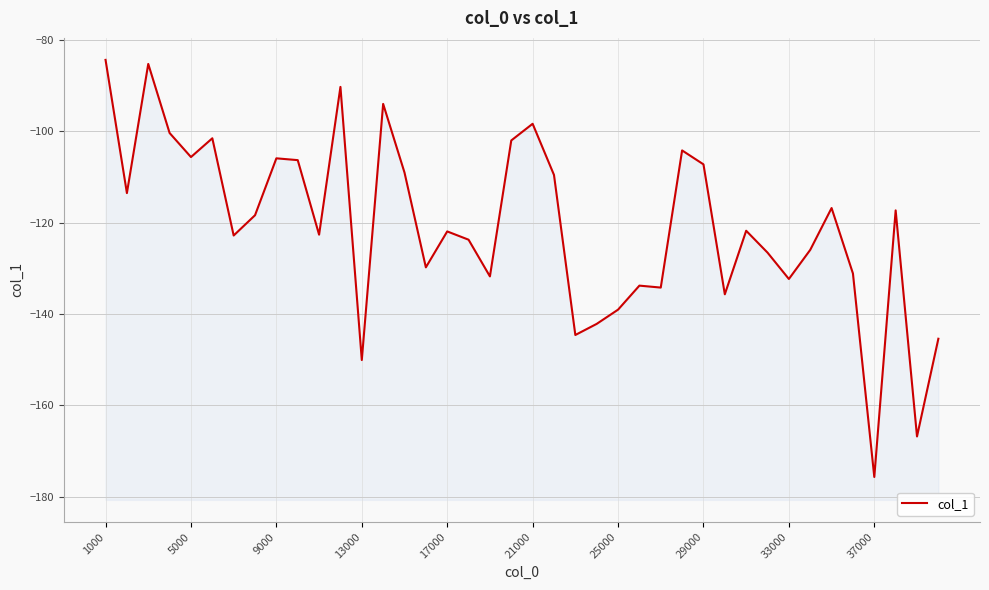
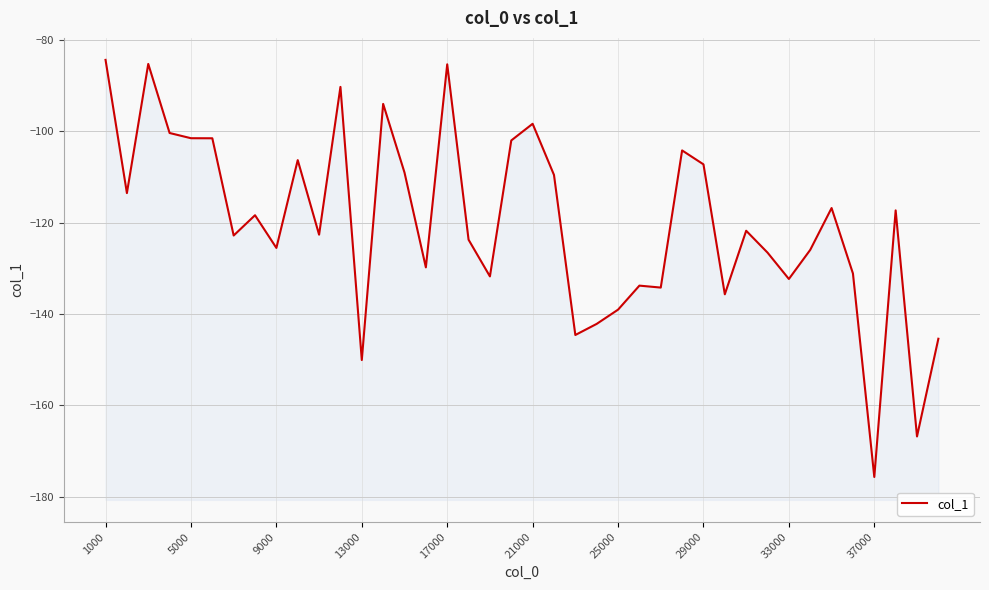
5000: -106 -> -102
9000: -106 -> -126
17000: -122 -> -85
